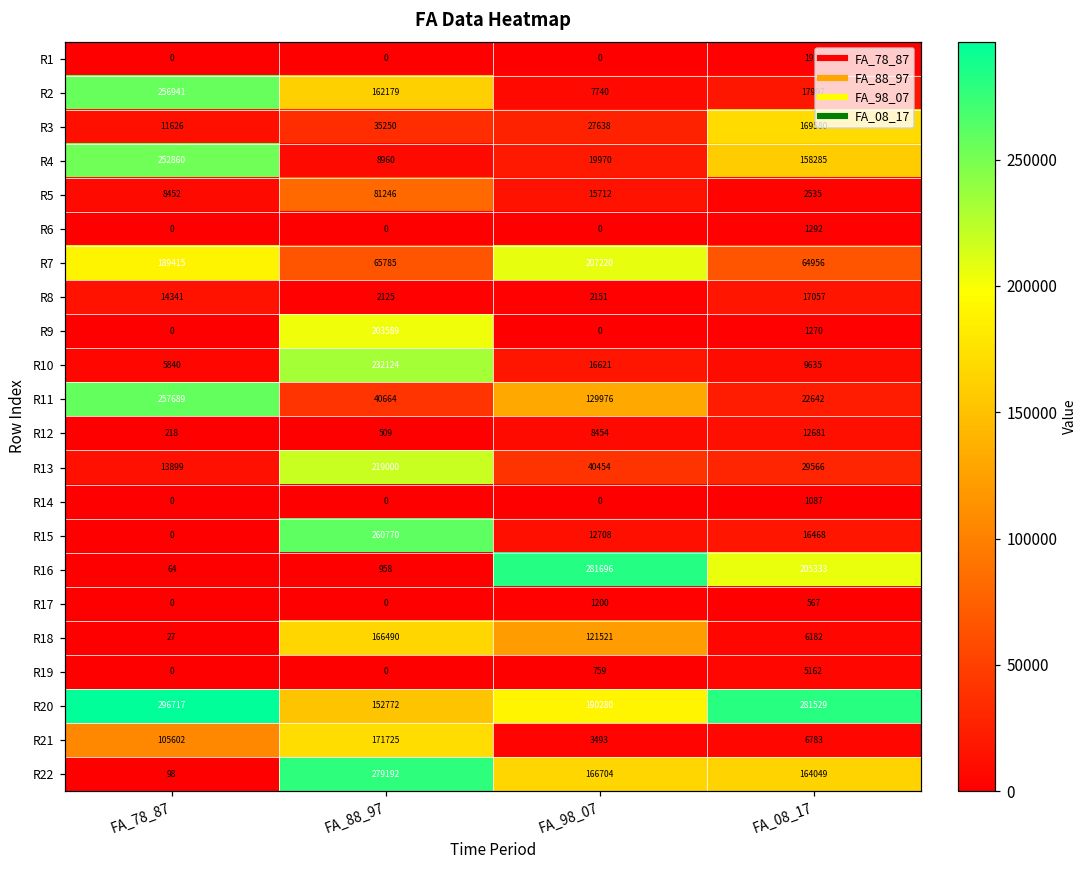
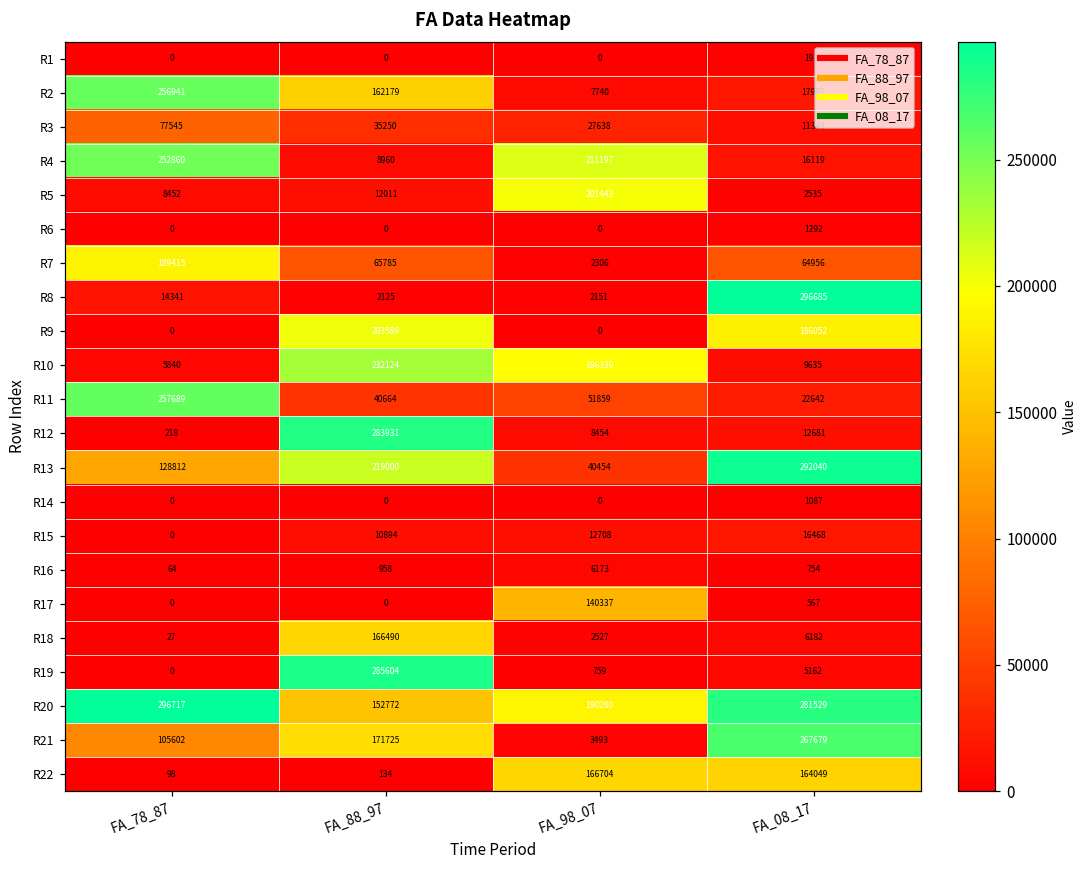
R3, FA_78_87: 11626 -> 77545
R3, FA_08_17: 169580 -> 11343
R4, FA_98_07: 19970 -> 211197
R4, FA_08_17: 158285 -> 16119
R5, FA_88_97: 81246 -> 12011
R5, FA_98_07: 15712 -> 201443
R7, FA_98_07: 207220 -> 2306
R8, FA_08_17: 17057 -> 296685
R9, FA_08_17: 1270 -> 186052
R10, FA_98_07: 16621 -> 196339
R11, FA_98_07: 129976 -> 51859
R12, FA_88_97: 509 -> 283931
R13, FA_78_87: 13899 -> 128812
R13, FA_08_17: 29566 -> 292040
R15, FA_88_97: 260770 -> 10894
R16, FA_98_07: 281696 -> 6173
R16, FA_08_17: 205333 -> 754
R17, FA_98_07: 1200 -> 140337
R18, FA_98_07: 121521 -> 2527
R19, FA_88_97: 0 -> 285604
R21, FA_08_17: 6783 -> 267679
R22, FA_88_97: 279192 -> 134
